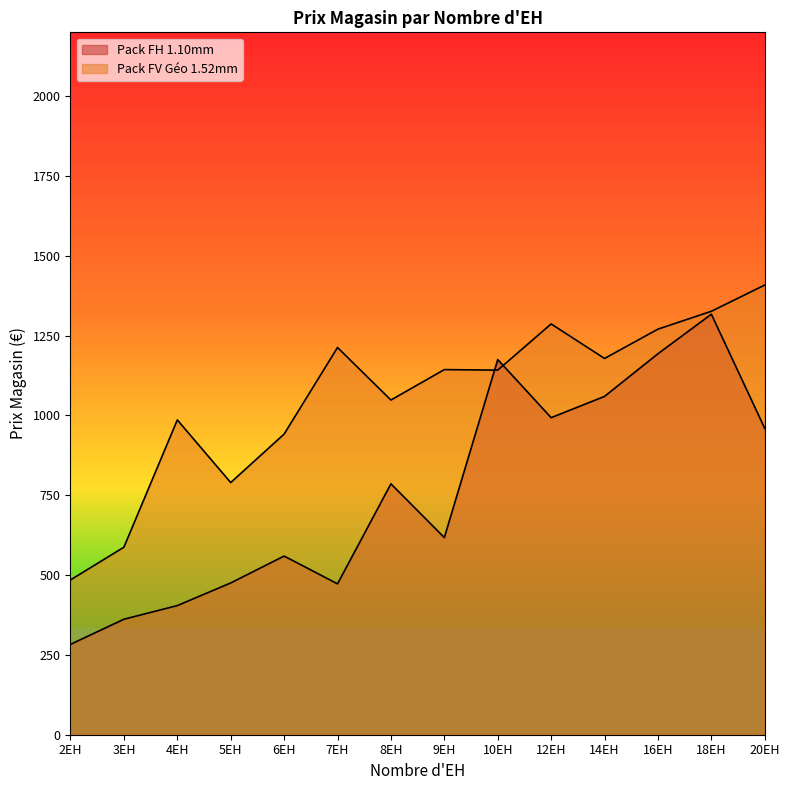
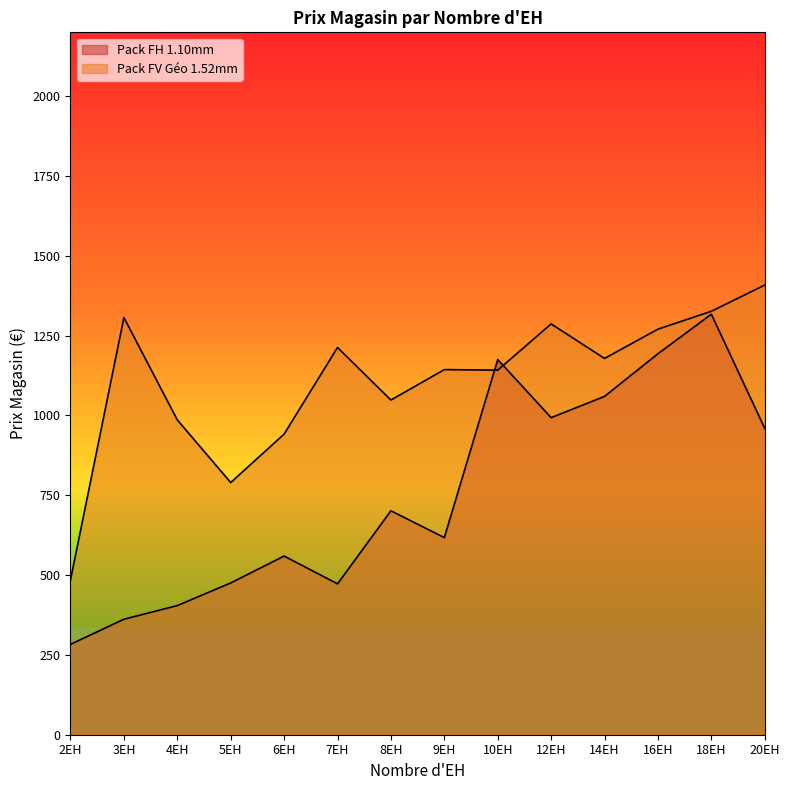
Pack FV Géo 1.52mm, 3EH: 590 -> 1310
Pack FH 1.10mm, 8EH: 790 -> 700
